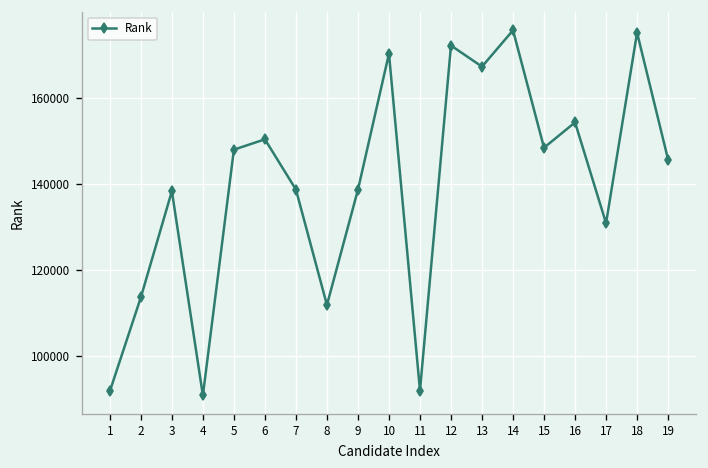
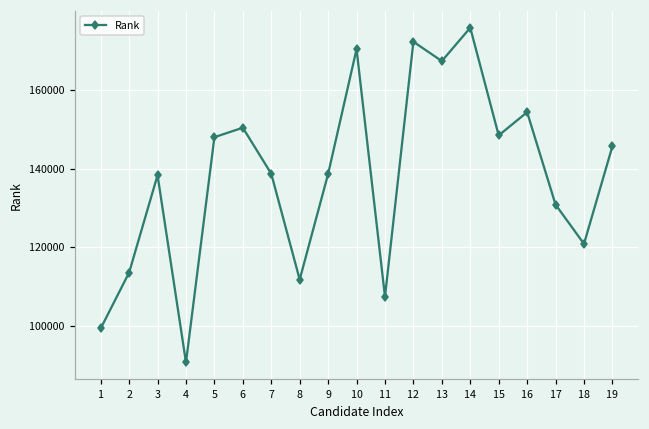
1: 92000 -> 99000
11: 92000 -> 108000
18: 175000 -> 121000
